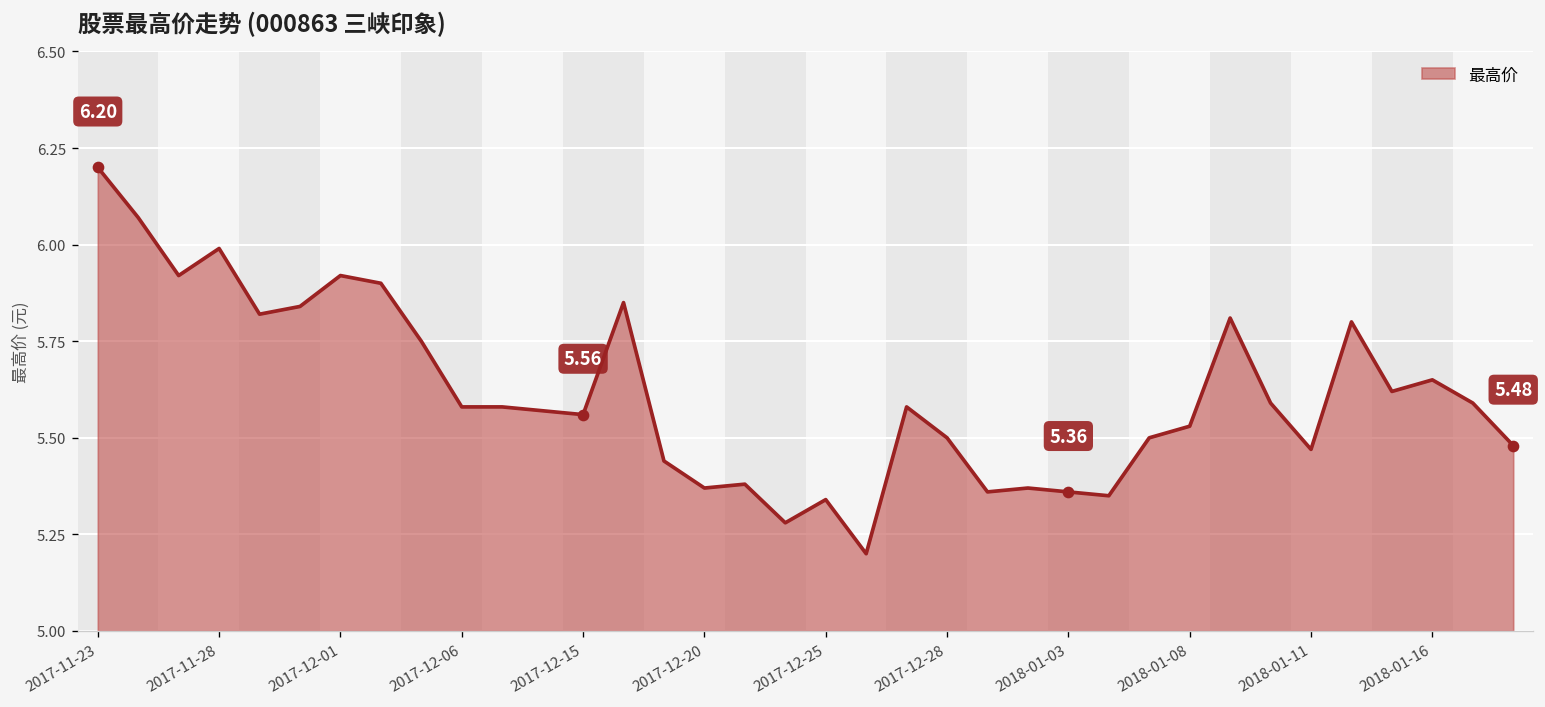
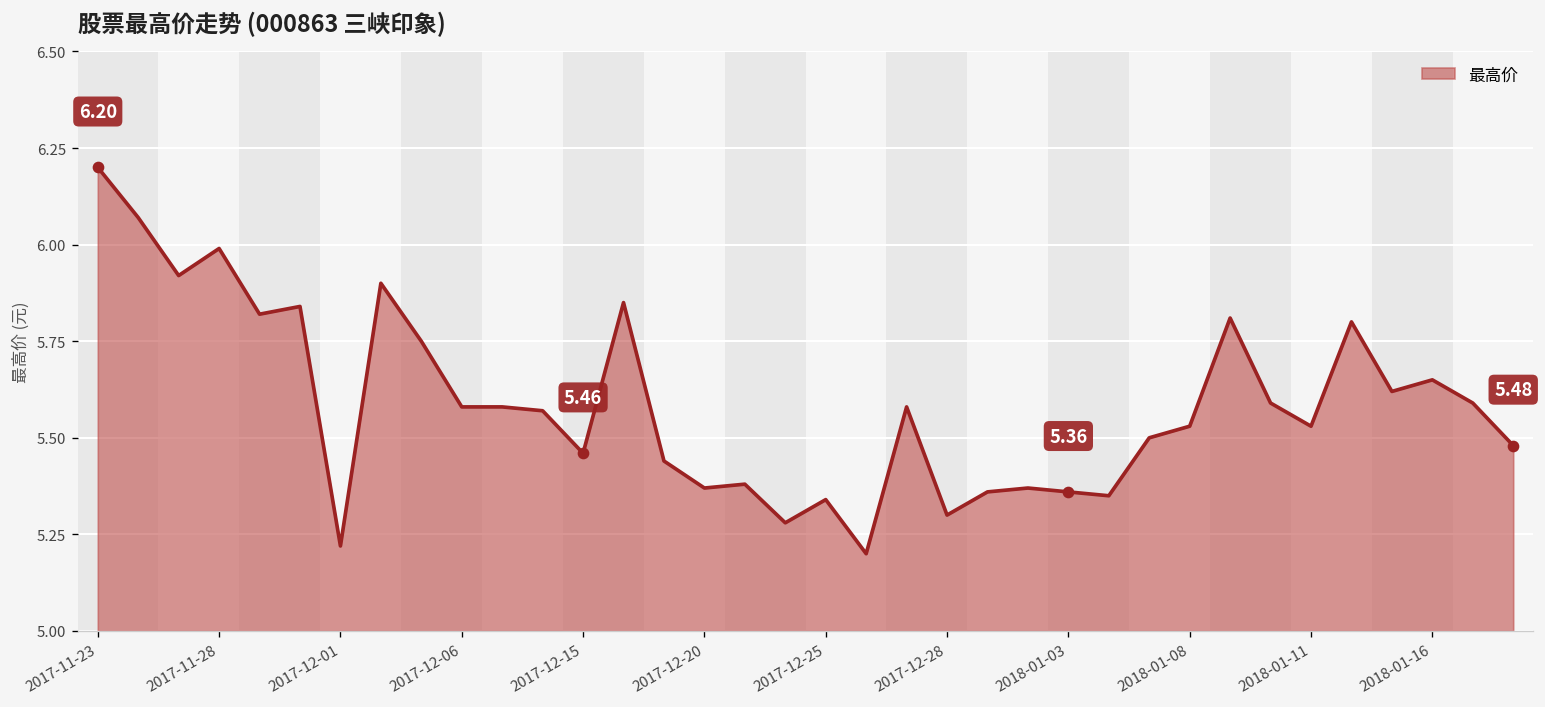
最高价, 2017-12-01: 5.92 -> 5.22
最高价, 2017-12-15: 5.56 -> 5.46
最高价, 2017-12-28: 5.5 -> 5.3
最高价, 2018-01-11: 5.47 -> 5.53
